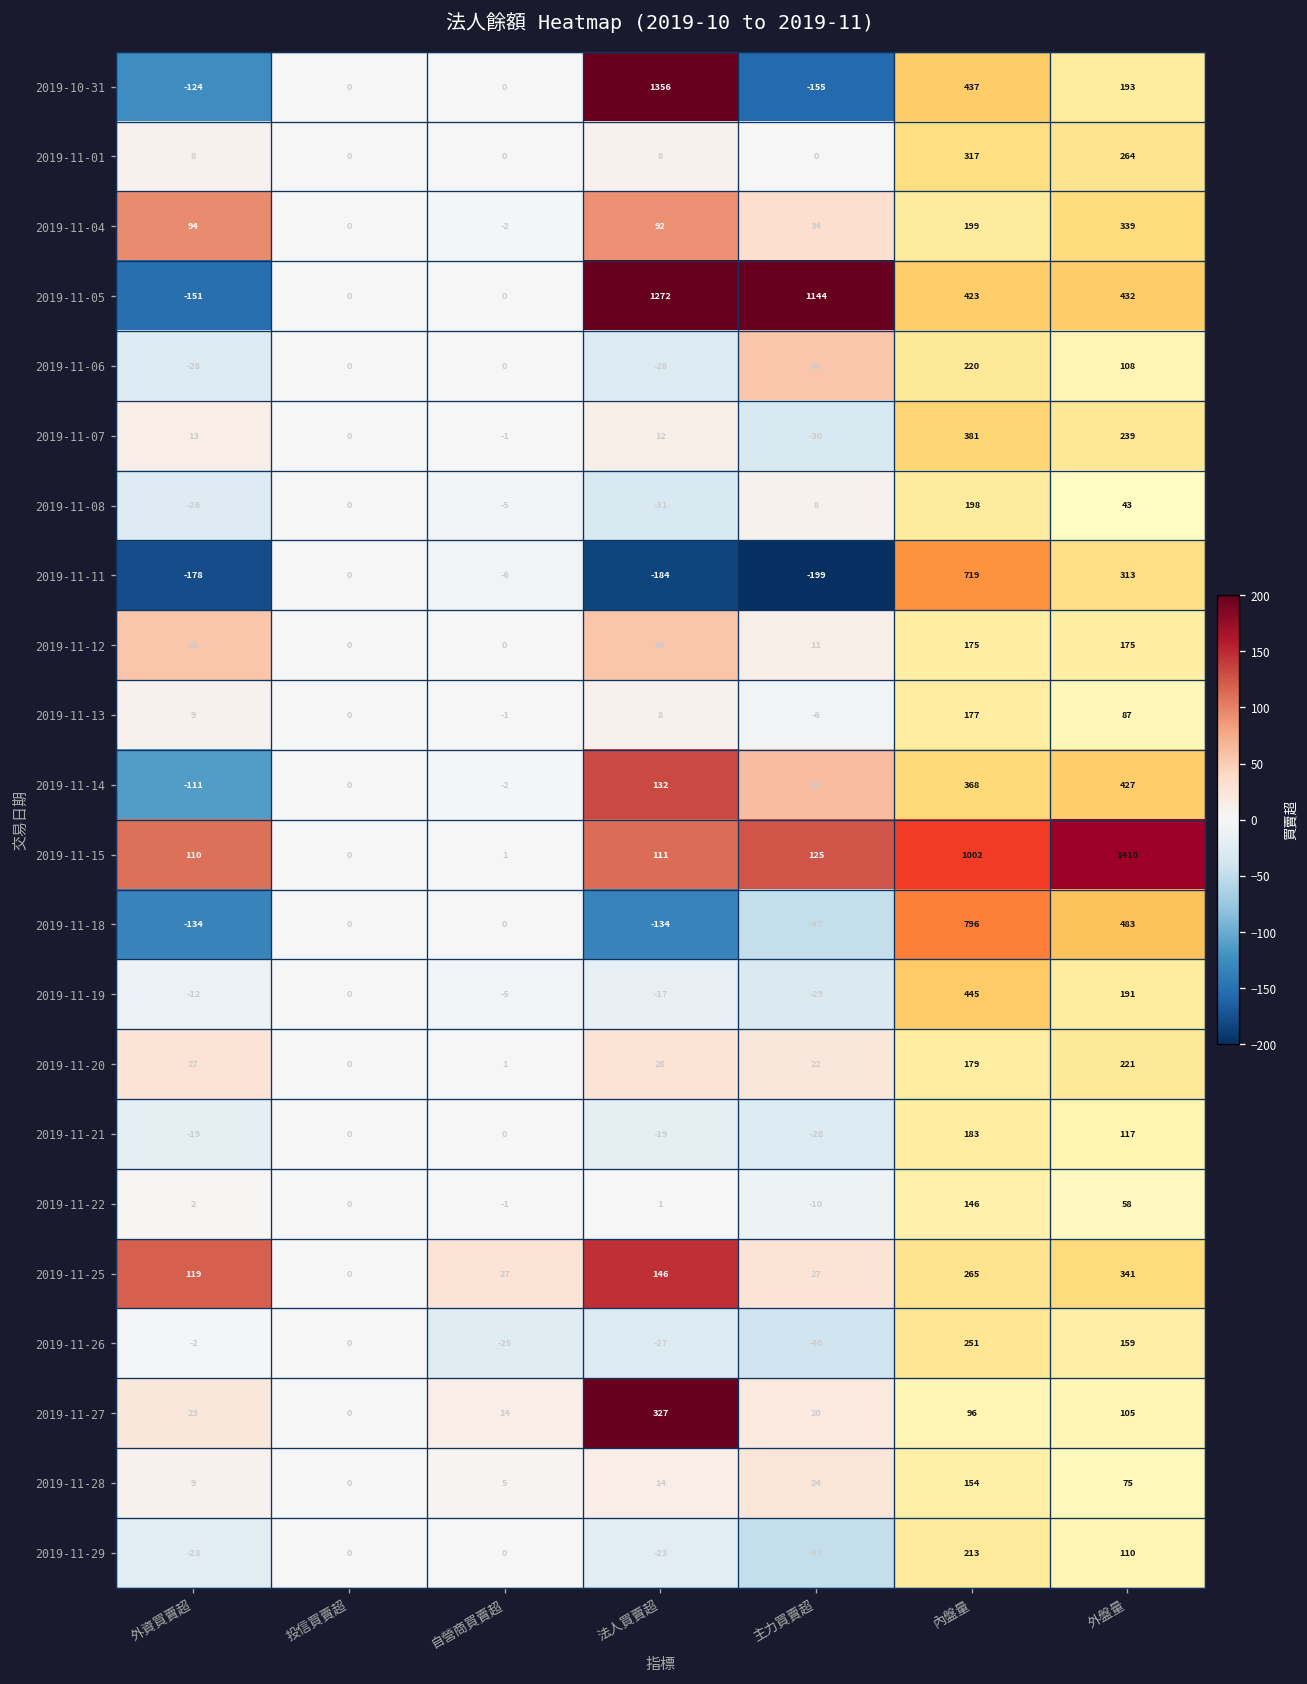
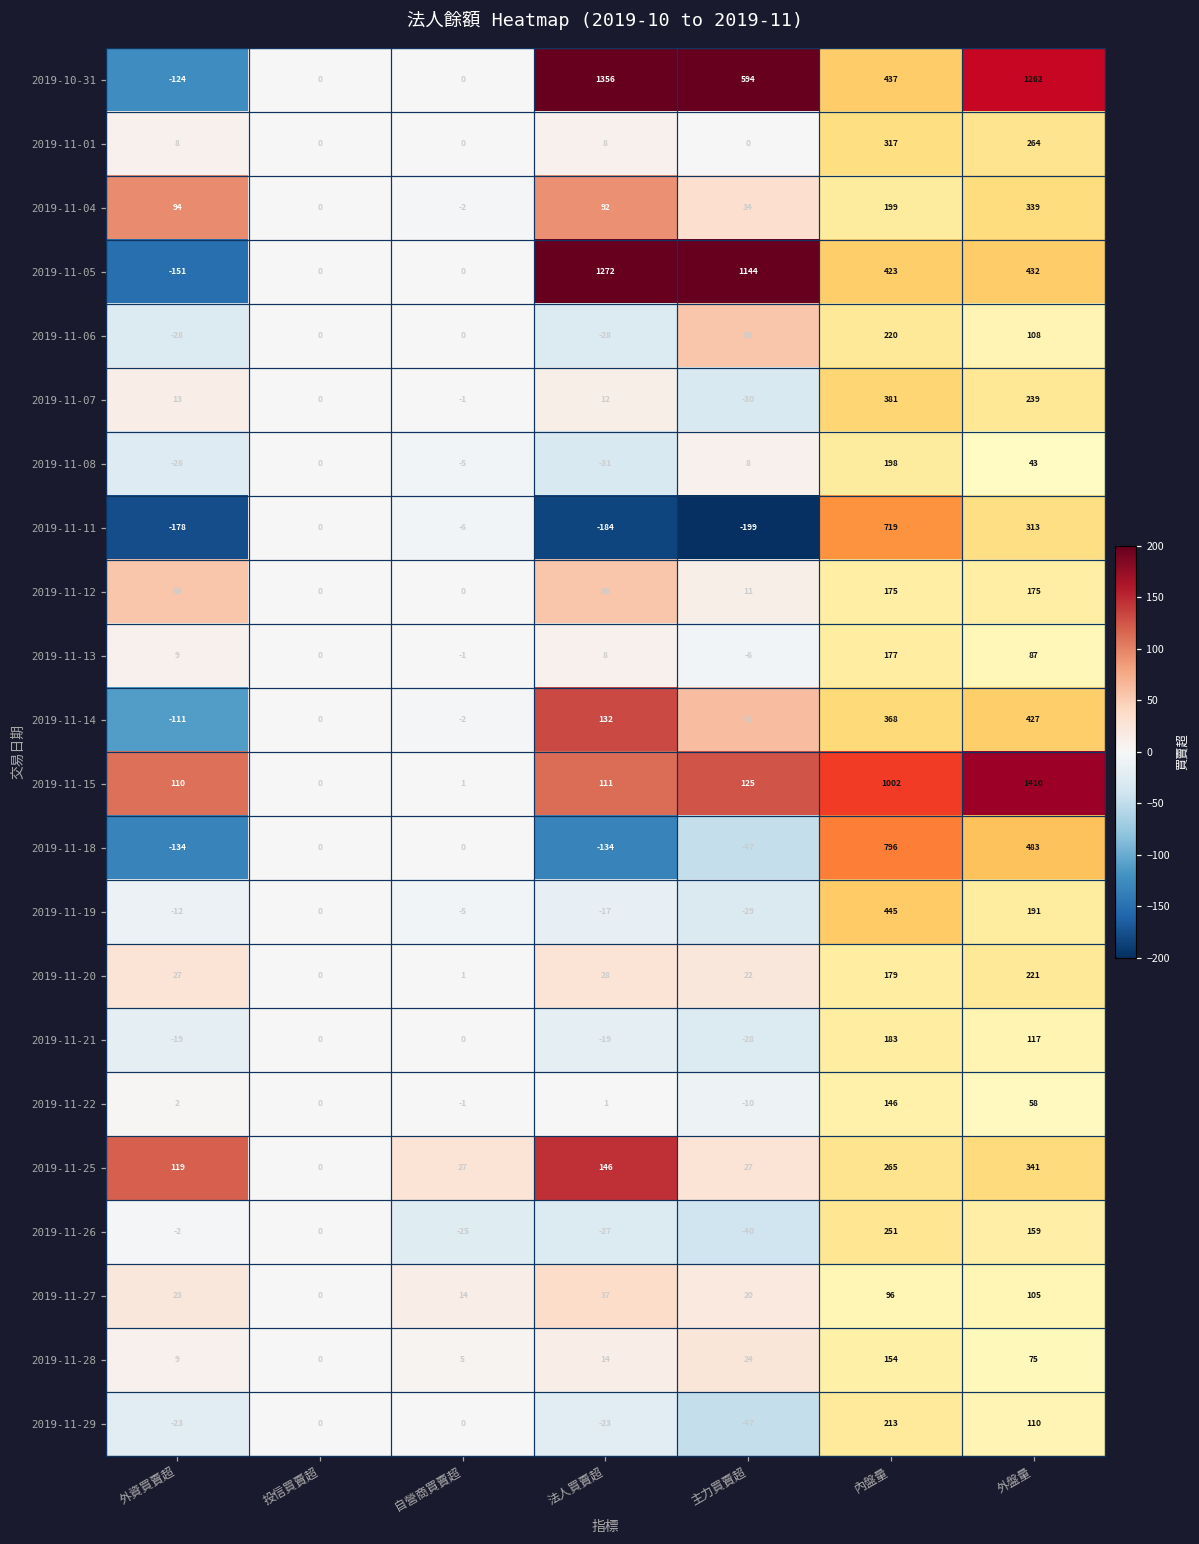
2019-10-31, 主力買賣超: -155 -> 594
2019-10-31, 外盤量: 193 -> 1262
2019-11-27, 法人買賣超: 327 -> 37
